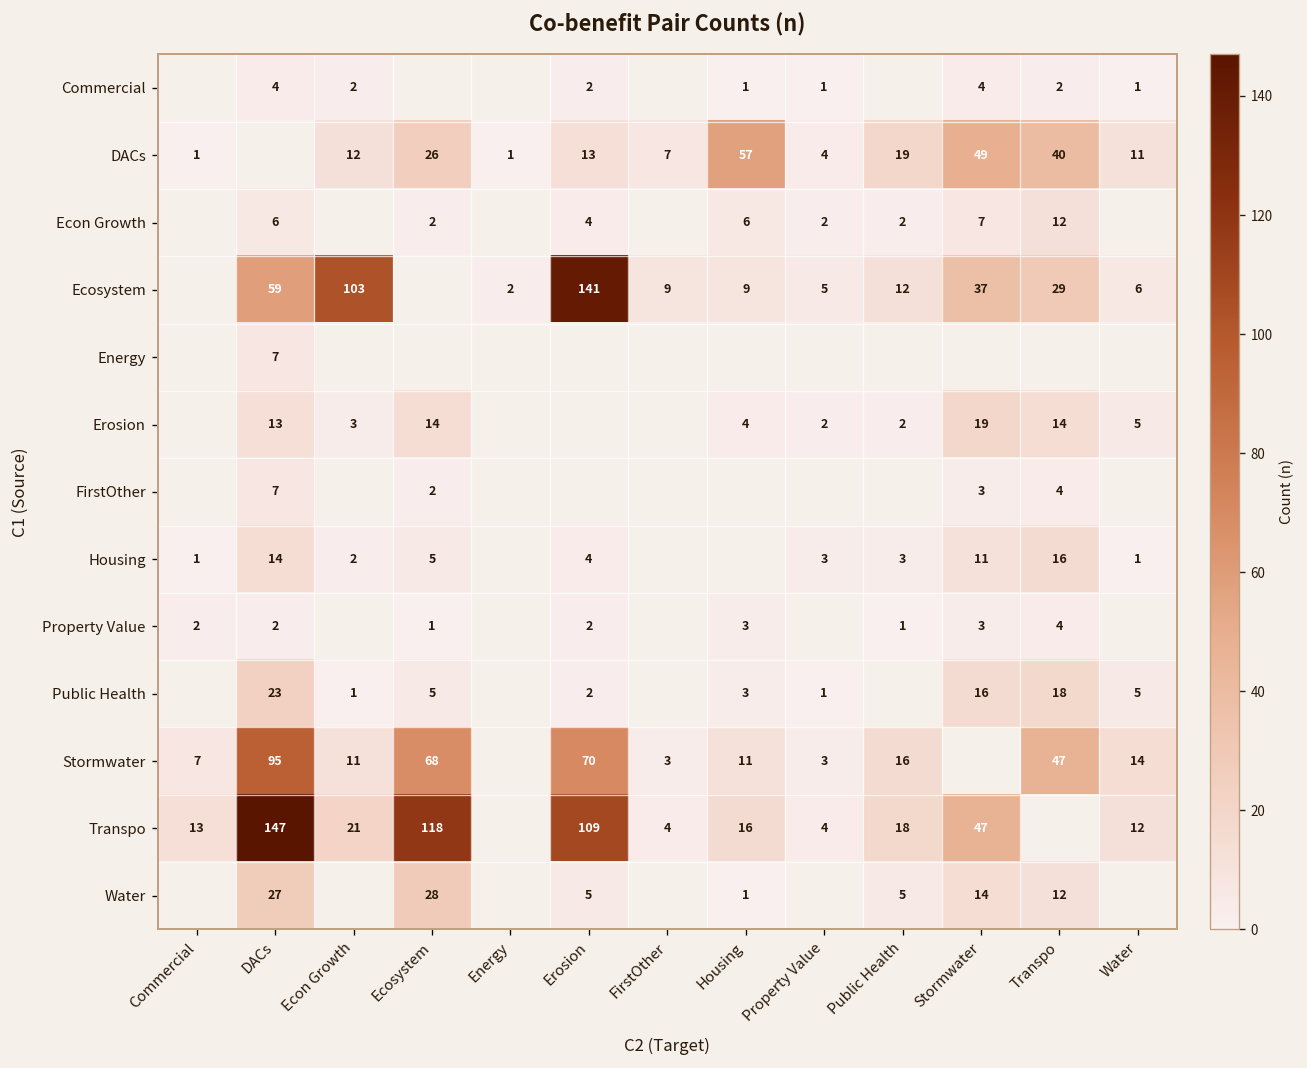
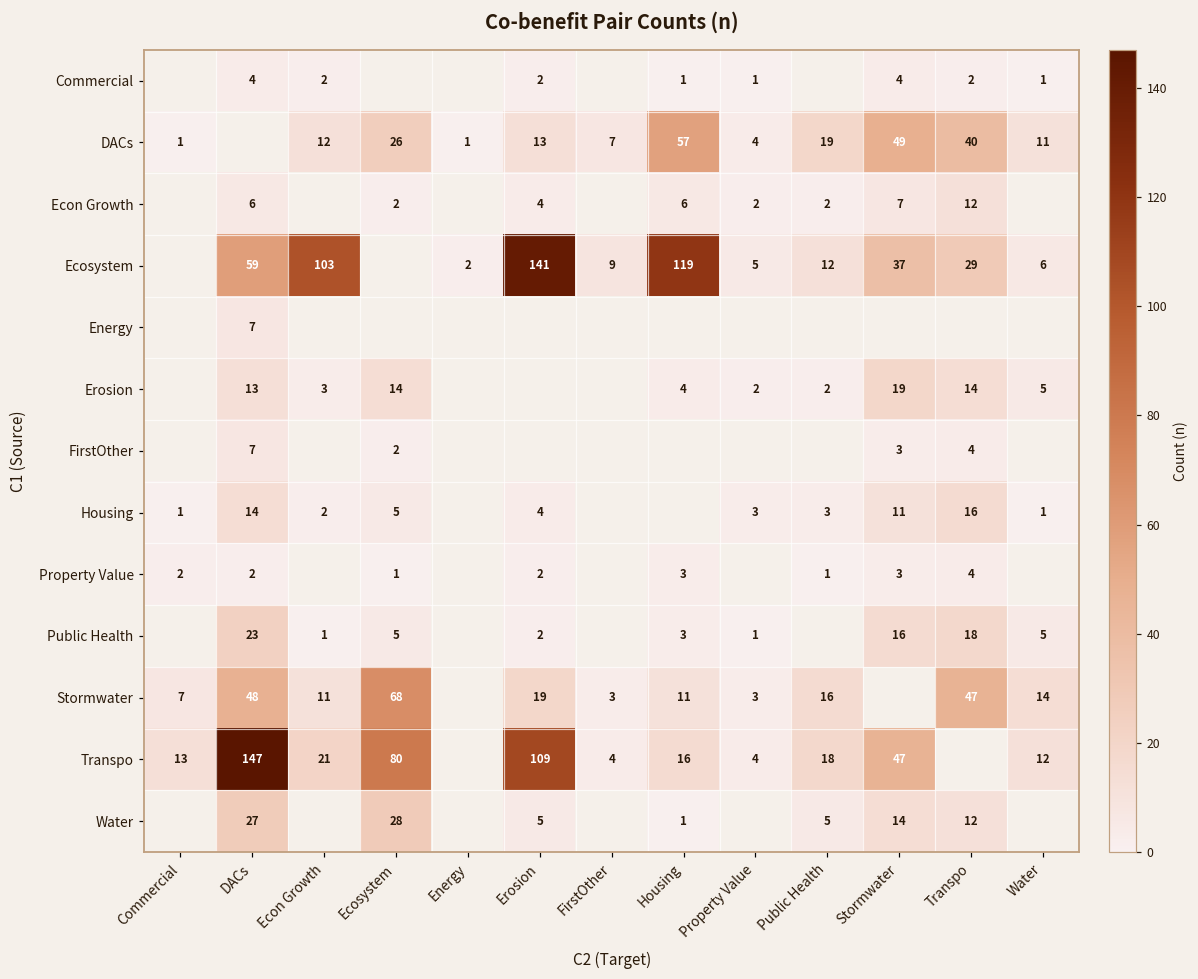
Ecosystem, Housing: 9 -> 119
Stormwater, DACs: 95 -> 48
Stormwater, Erosion: 70 -> 19
Transpo, Ecosystem: 118 -> 80
